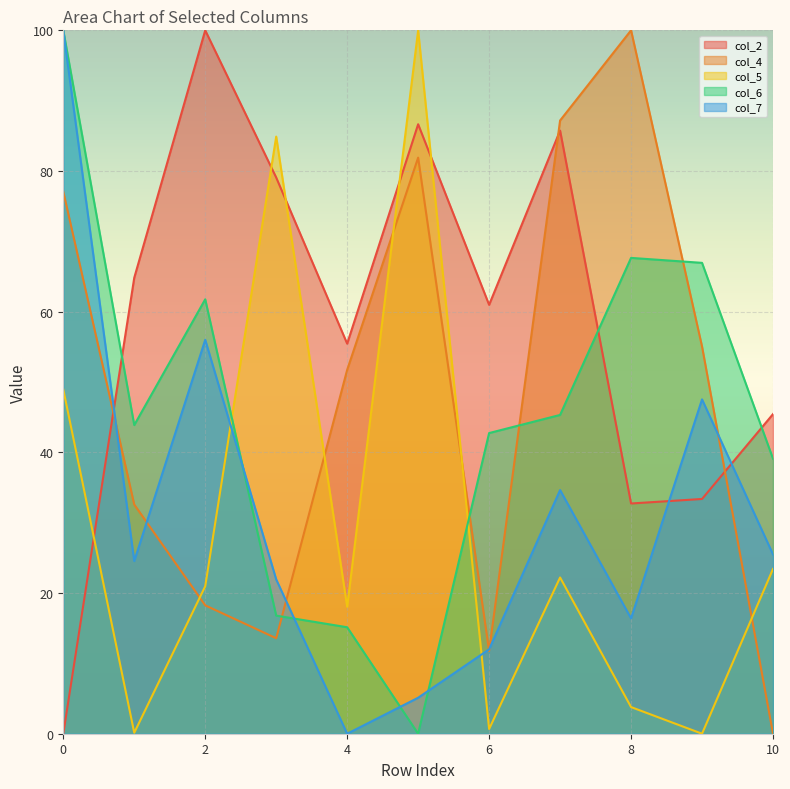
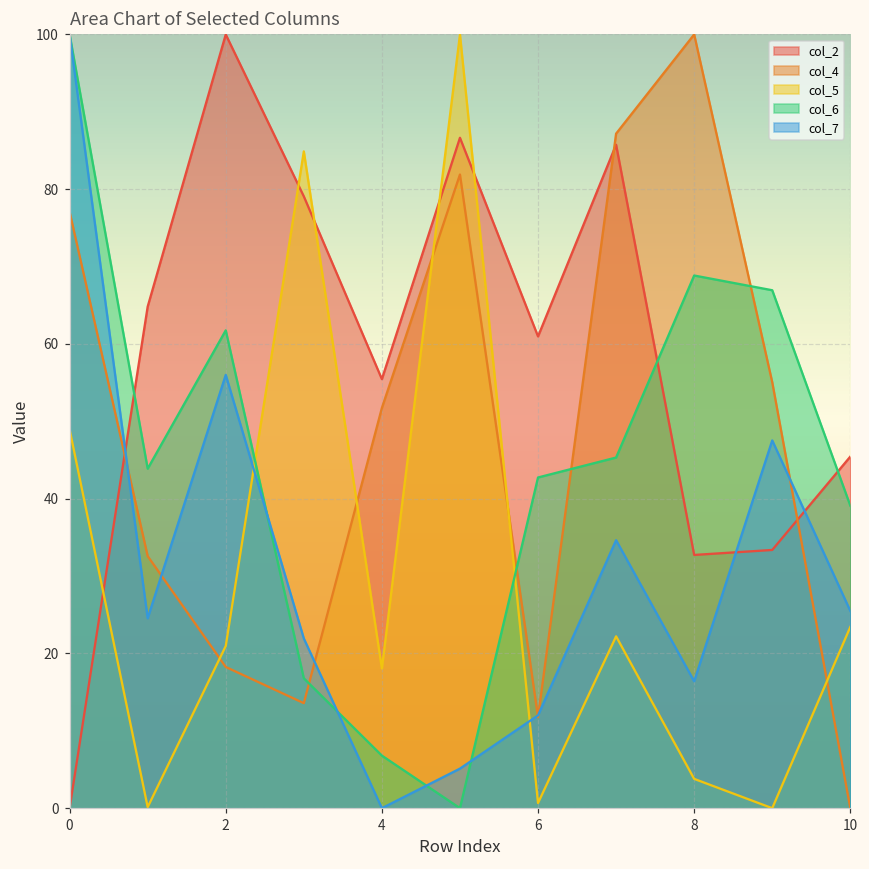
col_6, 4: 15 -> 7
col_6, 8: 68 -> 69
